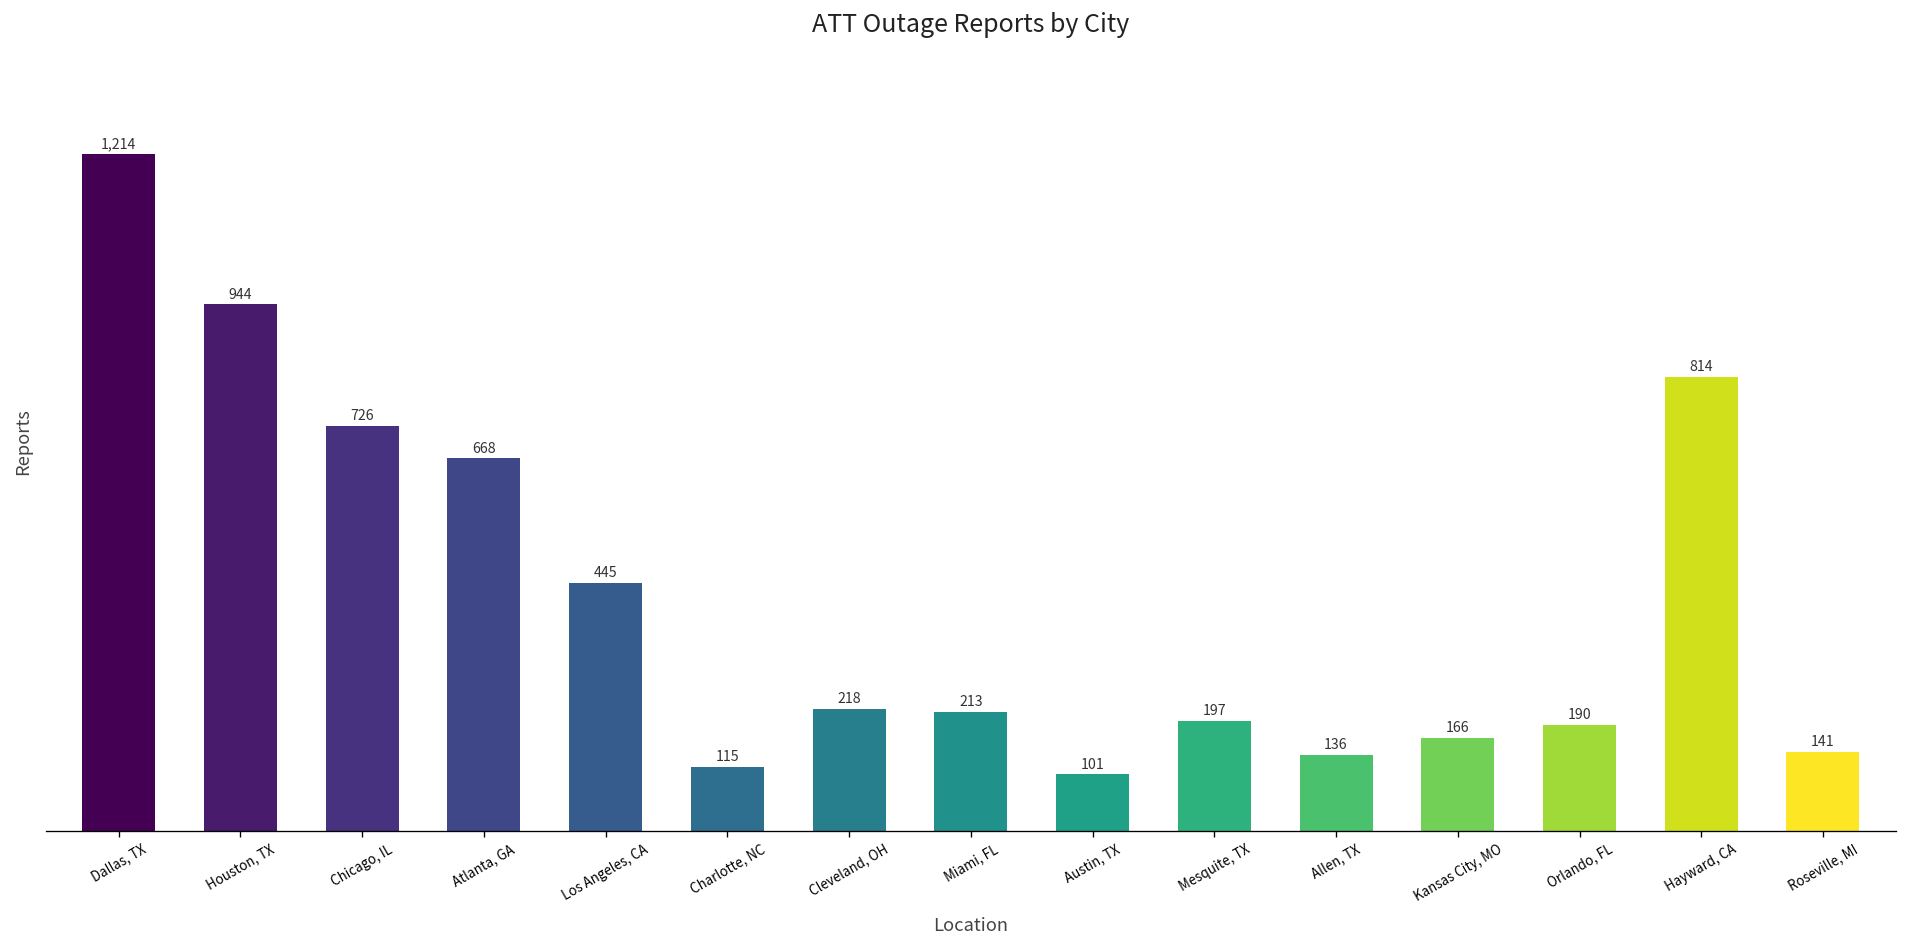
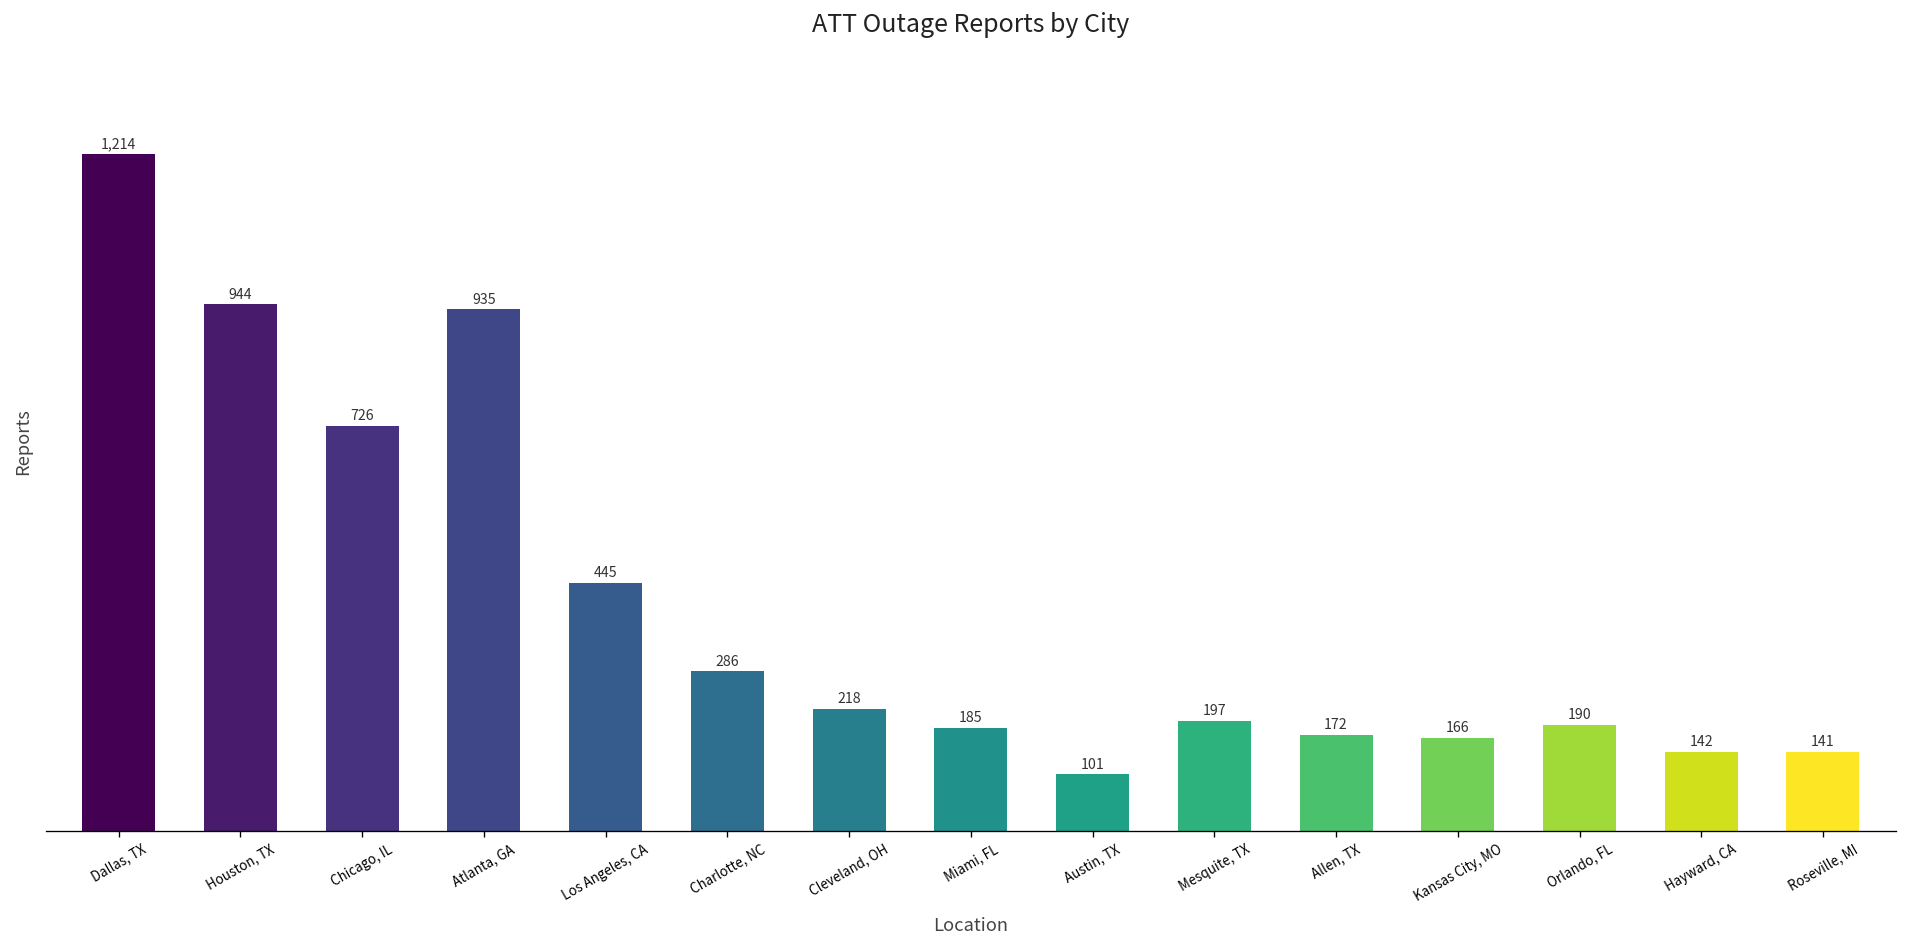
Atlanta, GA: 668 -> 935
Charlotte, NC: 115 -> 286
Miami, FL: 213 -> 185
Allen, TX: 136 -> 172
Hayward, CA: 814 -> 142
